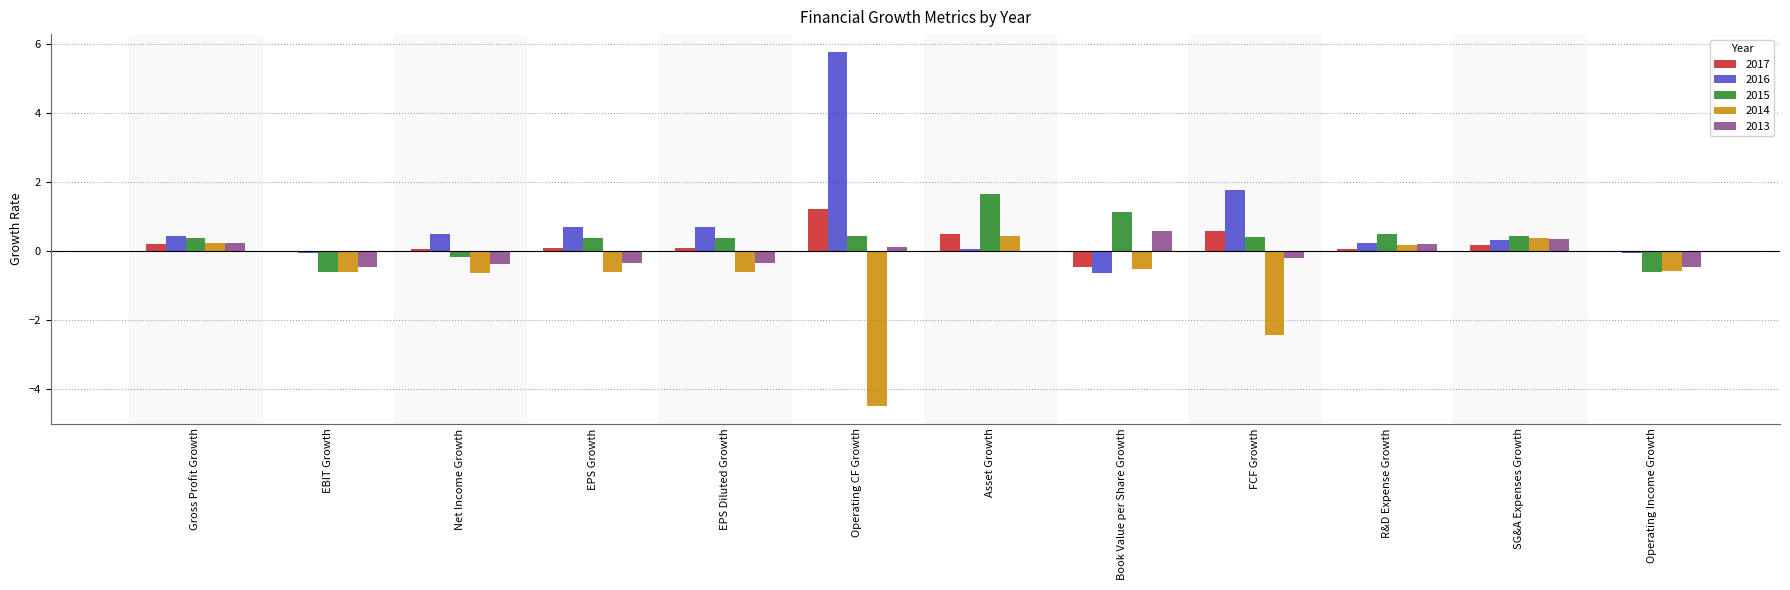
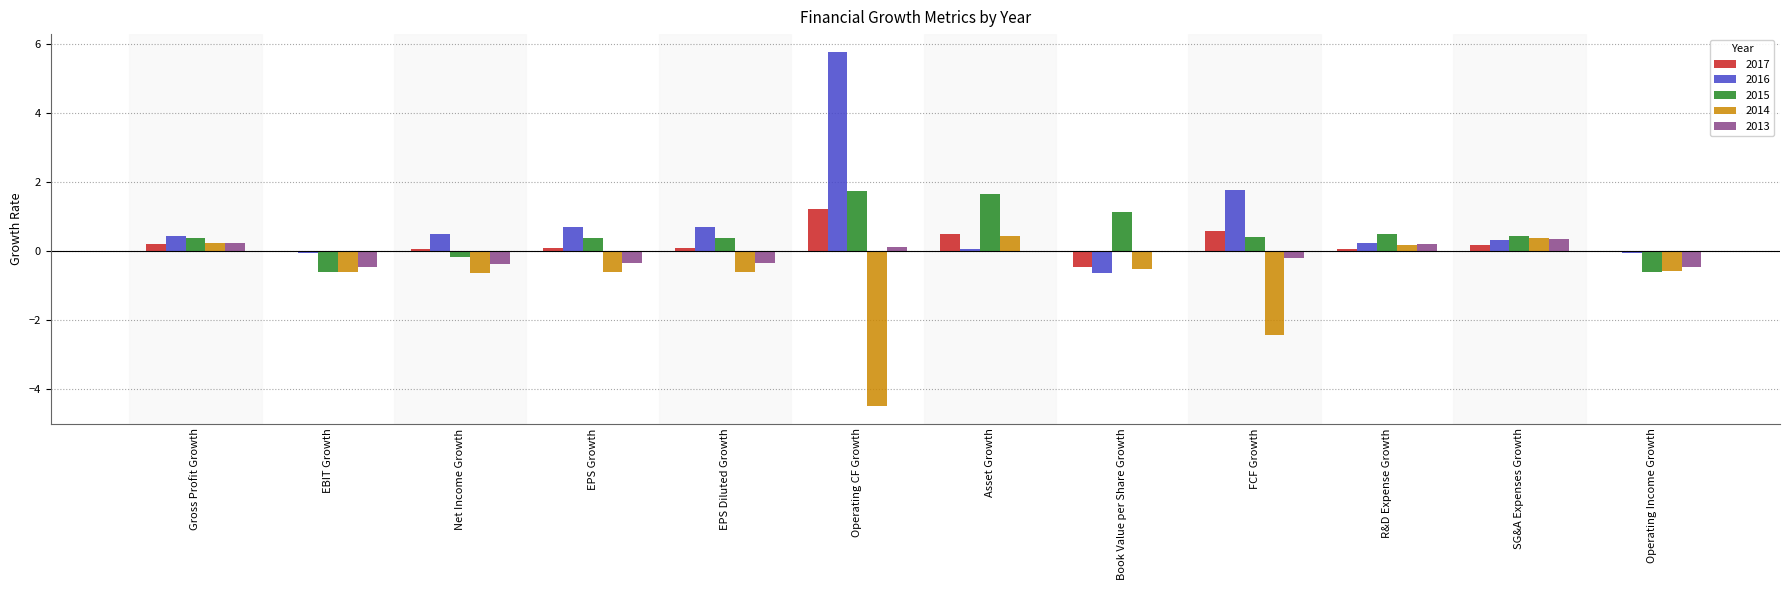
2015, Operating CF Growth: 0.4 -> 1.7
2013, Book Value per Share Growth: 0.6 -> 0.0
